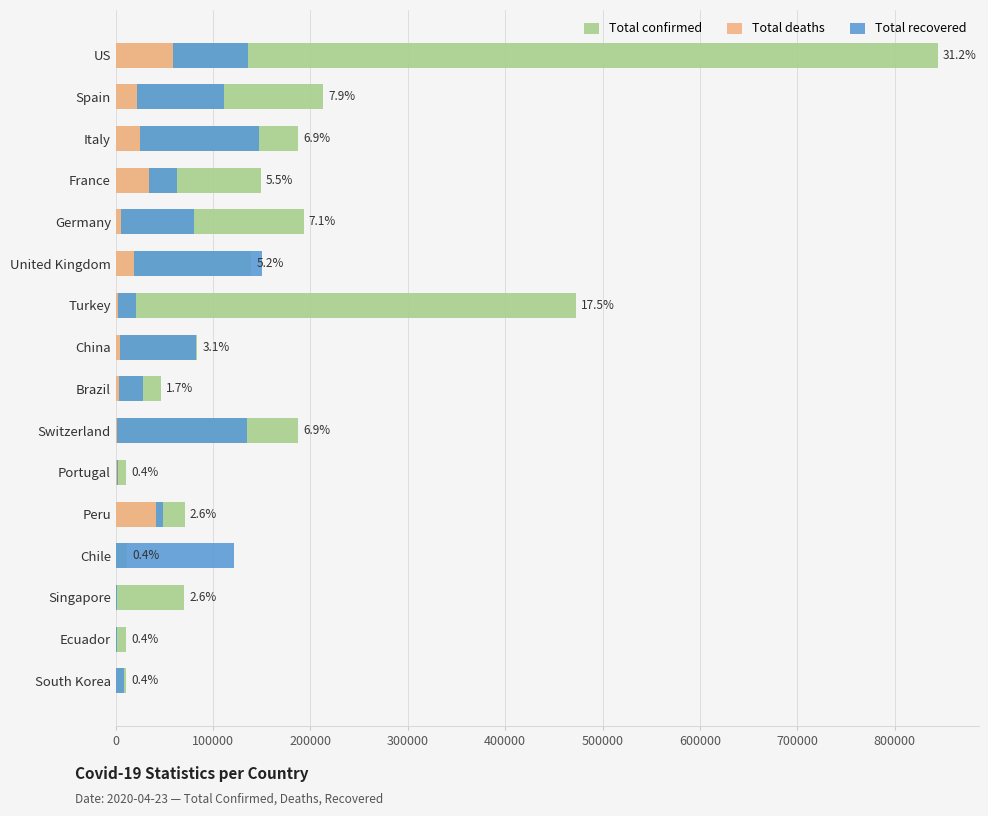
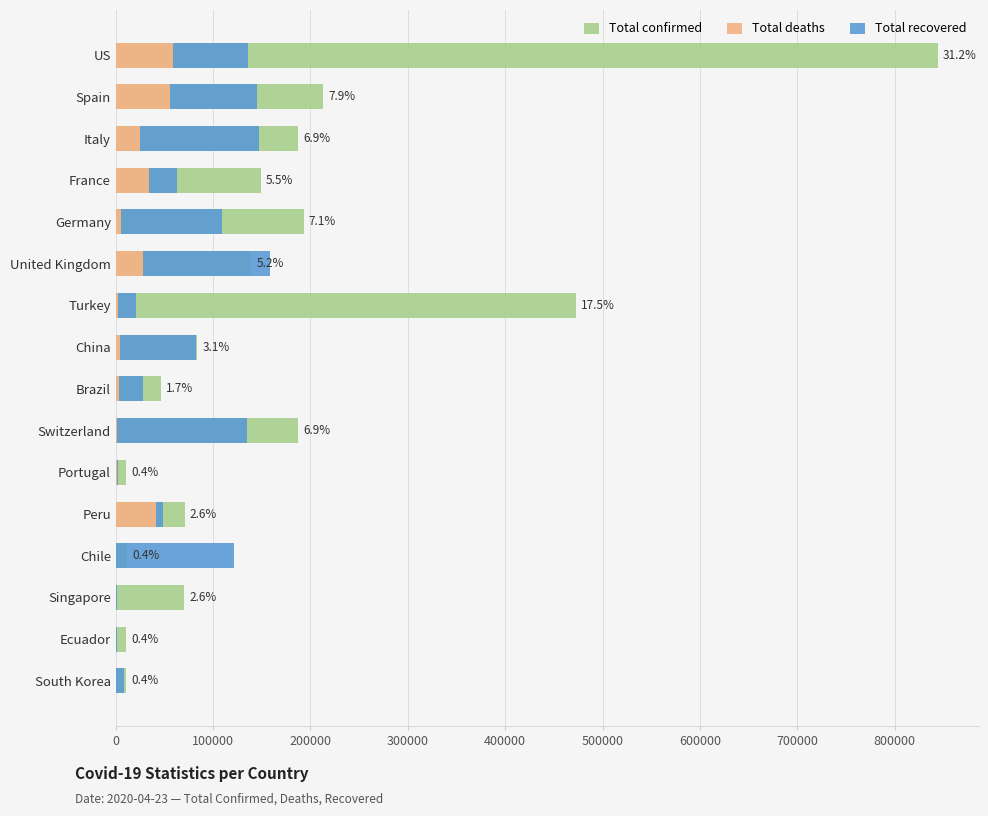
Total deaths, Spain: 20000 -> 60000
Total recovered, Germany: 80000 -> 100000
Total deaths, United Kingdom: 20000 -> 30000
